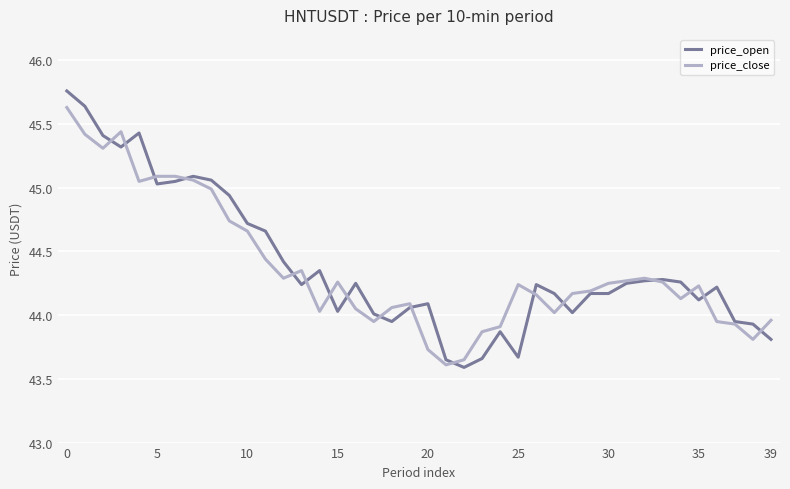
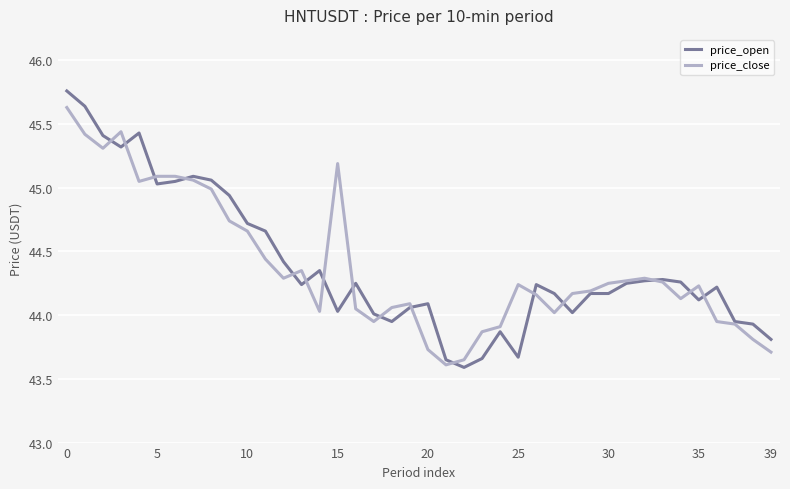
price_close, 15: 44.26 -> 45.19
price_close, 39: 43.96 -> 43.71
